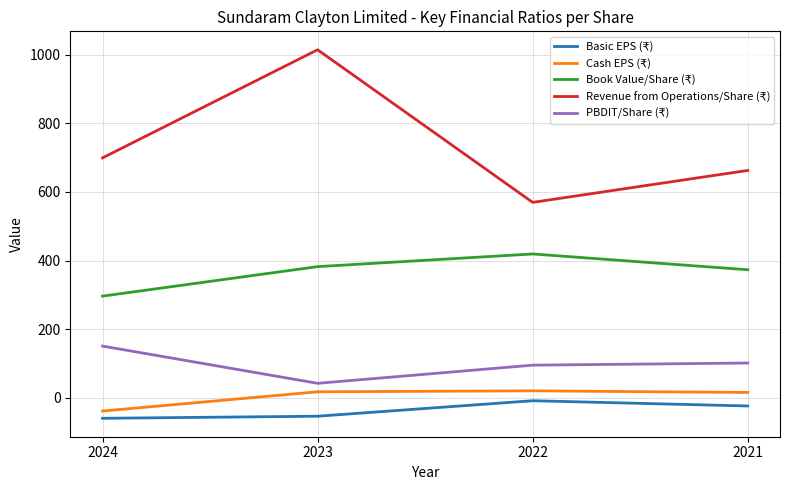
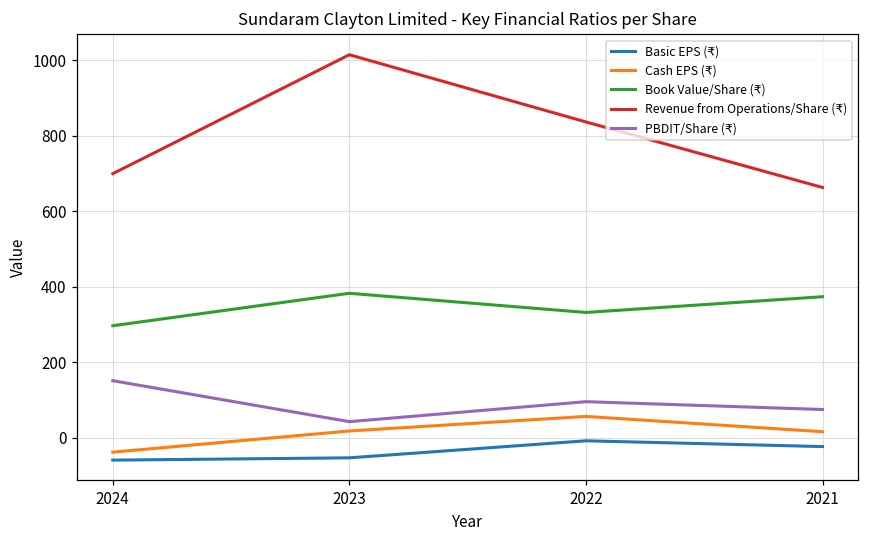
Cash EPS (₹), 2022: 20 -> 60
Book Value/Share (₹), 2022: 420 -> 330
Revenue from Operations/Share (₹), 2022: 570 -> 840
PBDIT/Share (₹), 2021: 100 -> 70
